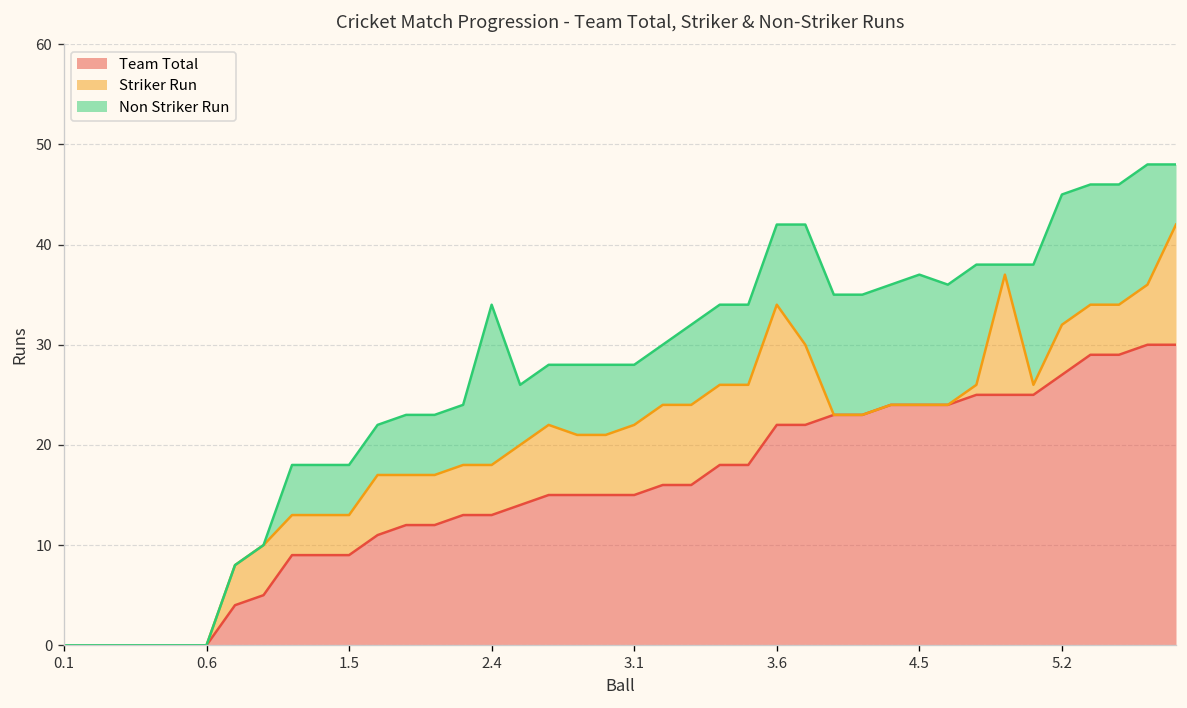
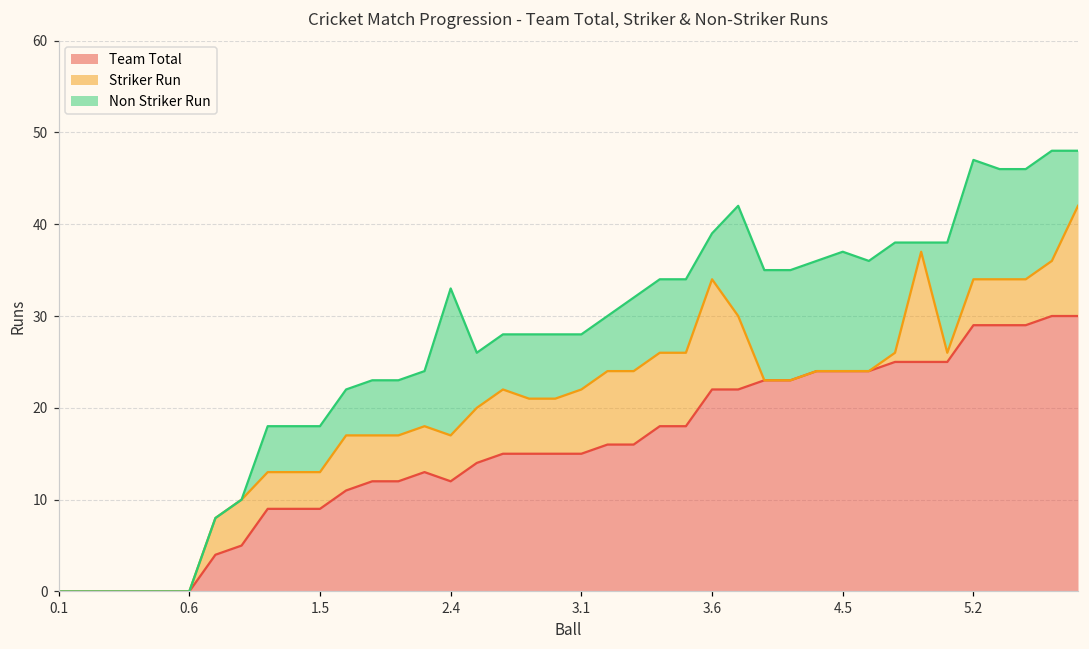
Team Total, 2.4: 13 -> 12
Non Striker Run, 3.6: 8 -> 5
Team Total, 5.2: 27 -> 29
